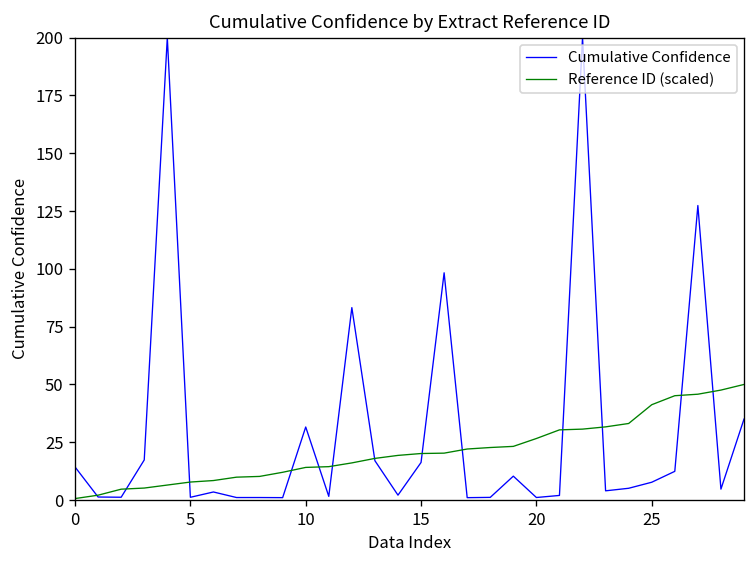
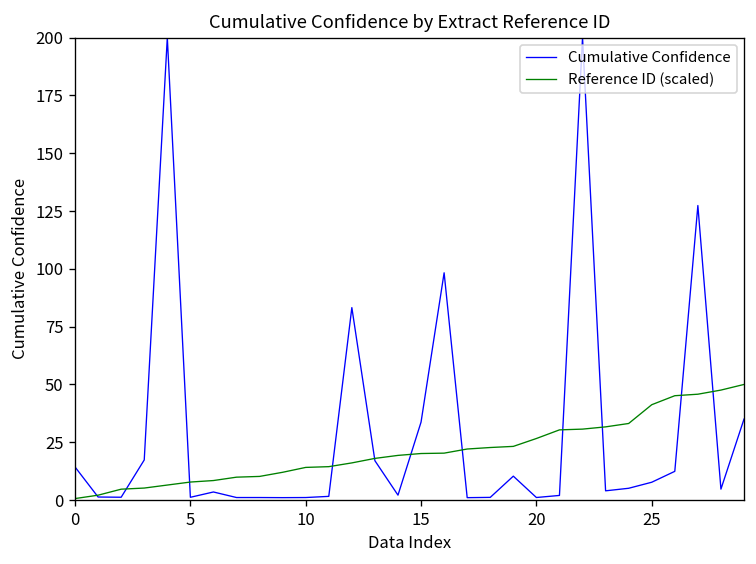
Cumulative Confidence, 10: 32 -> 1
Cumulative Confidence, 15: 16 -> 34
